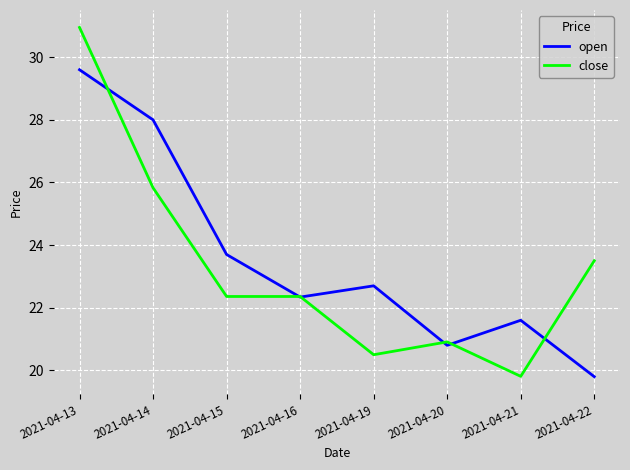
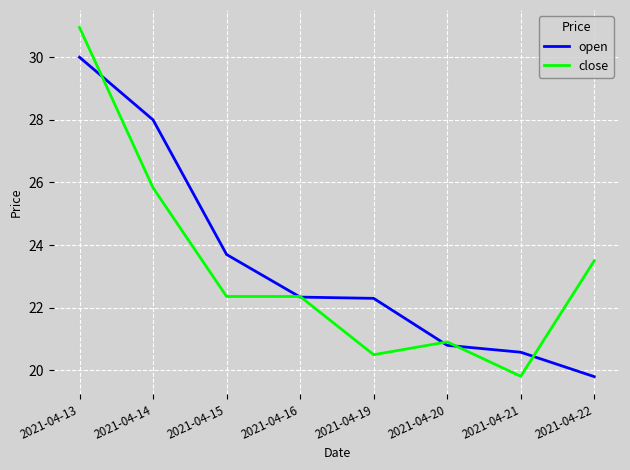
open, 2021-04-13: 29.6 -> 30.0
open, 2021-04-19: 22.7 -> 22.3
open, 2021-04-21: 21.6 -> 20.6
